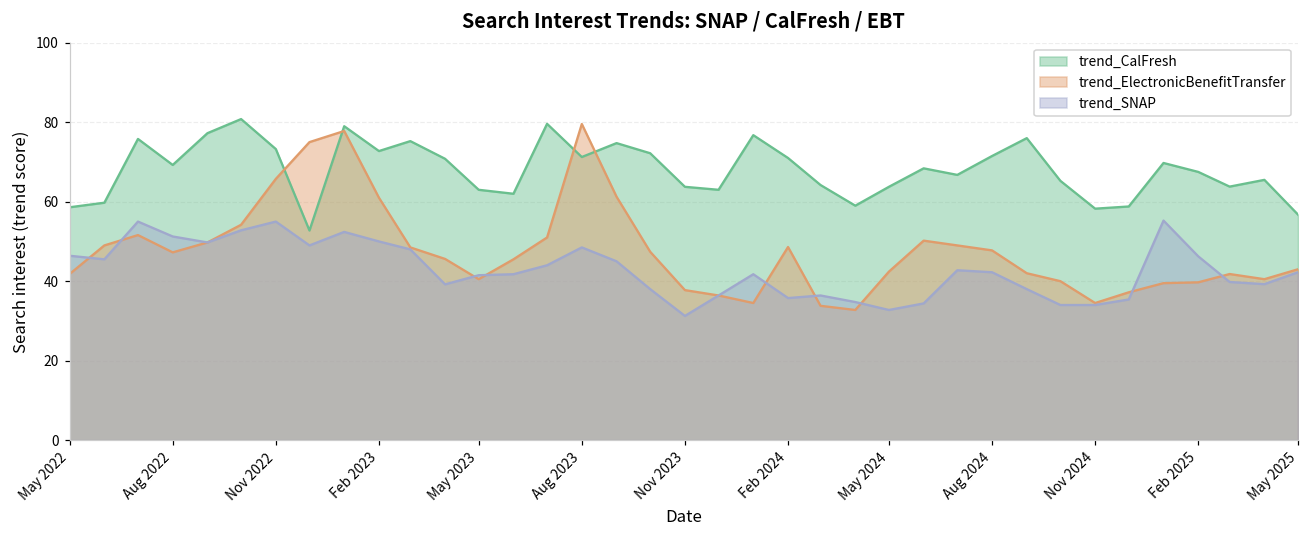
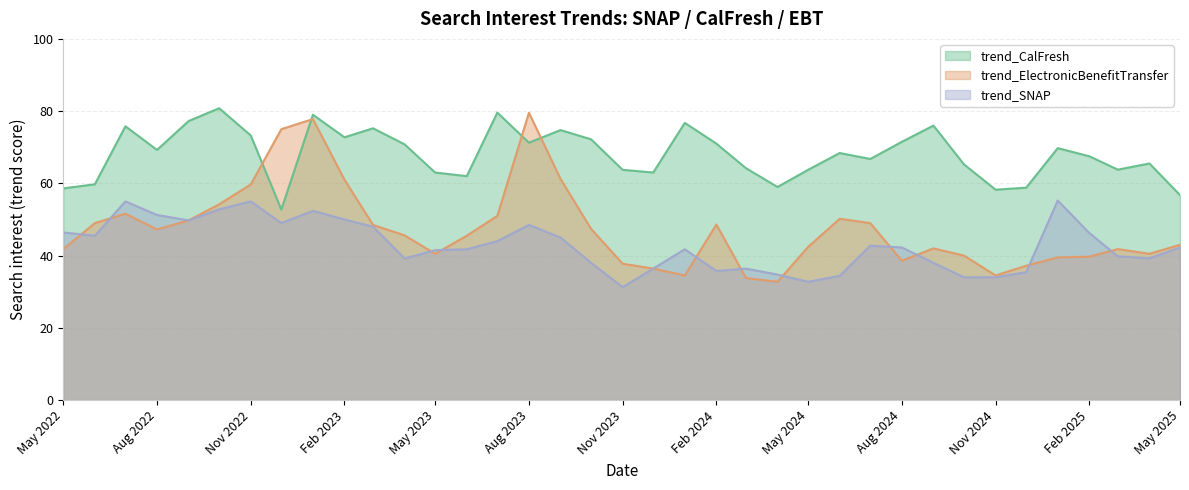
trend_ElectronicBenefitTransfer, Nov 2022: 66 -> 60
trend_ElectronicBenefitTransfer, Aug 2024: 48 -> 39
